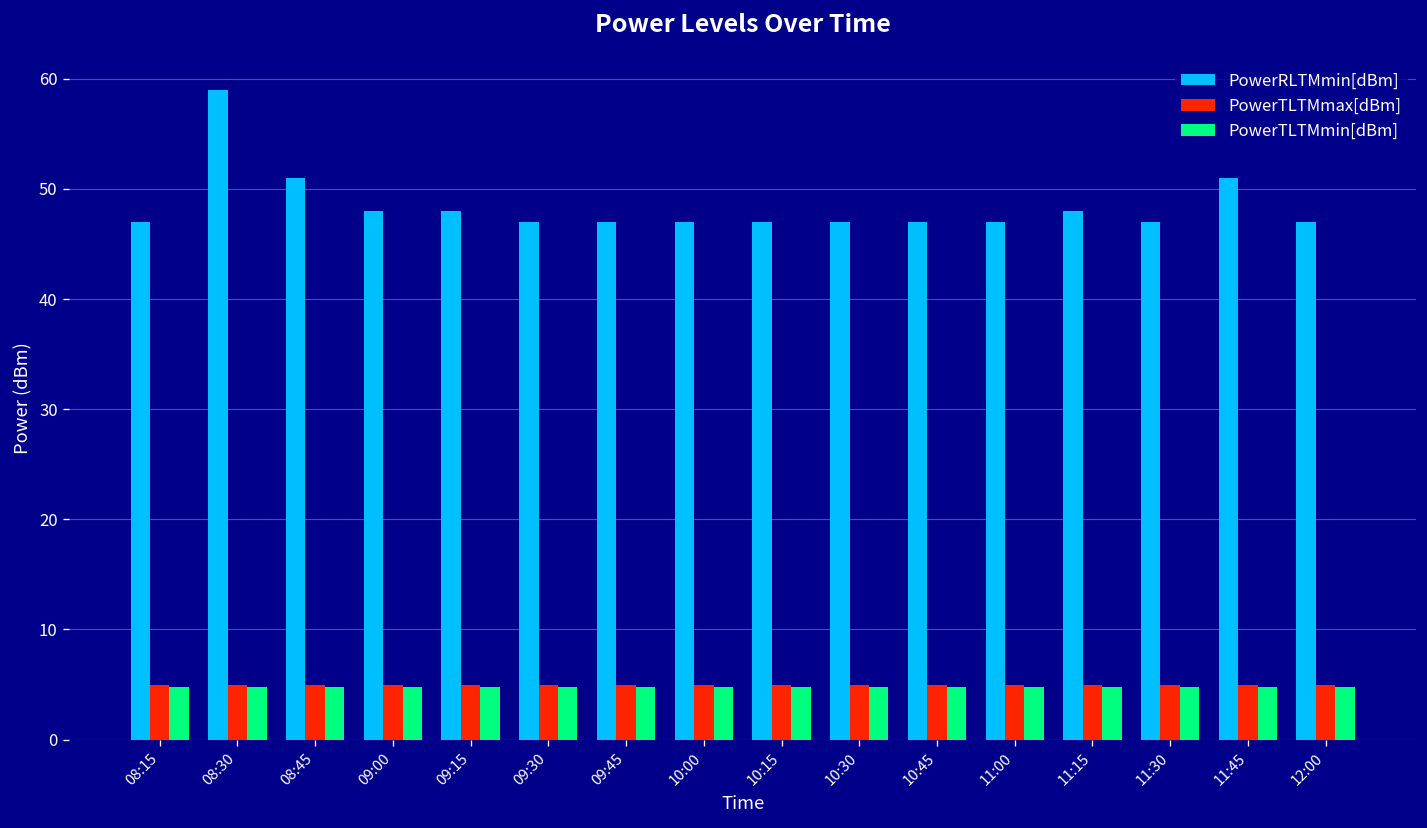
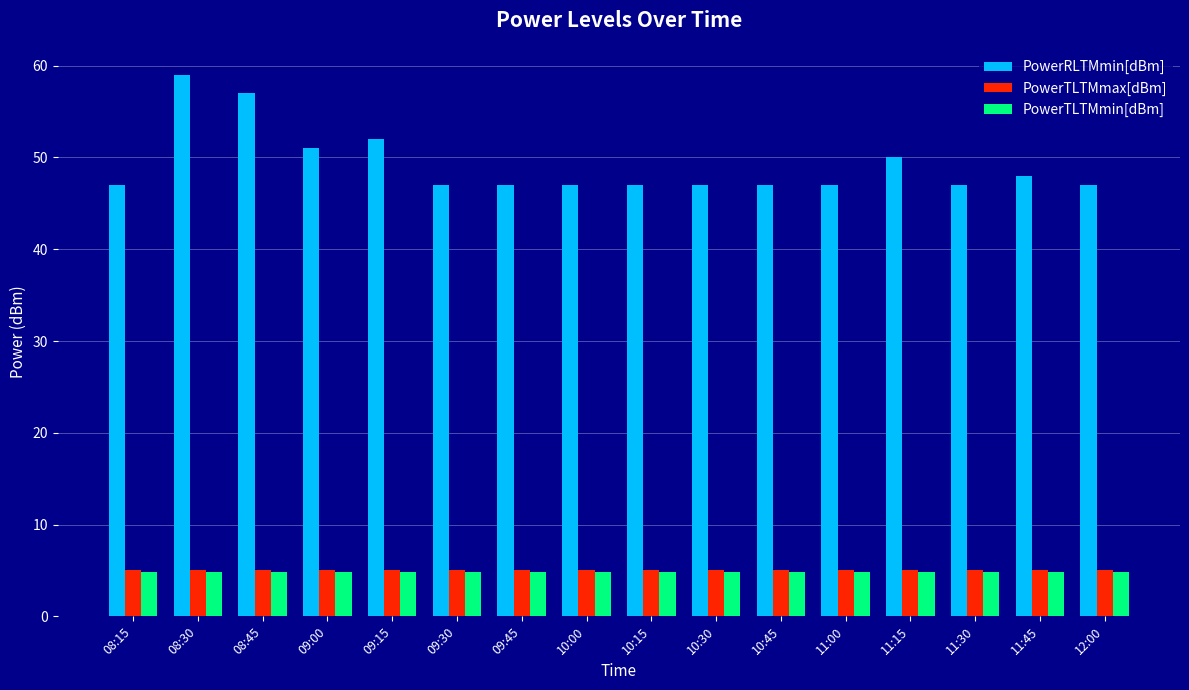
PowerRLTMmin[dBm], 08:45: 51 -> 57
PowerRLTMmin[dBm], 09:00: 48 -> 51
PowerRLTMmin[dBm], 09:15: 48 -> 52
PowerRLTMmin[dBm], 11:15: 48 -> 50
PowerRLTMmin[dBm], 11:45: 51 -> 48
